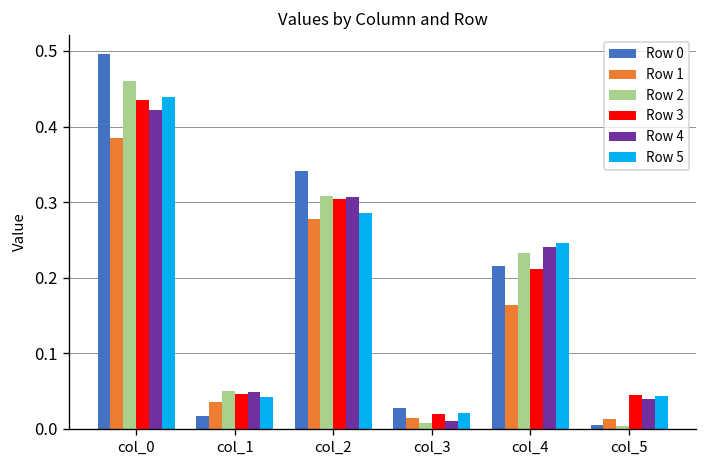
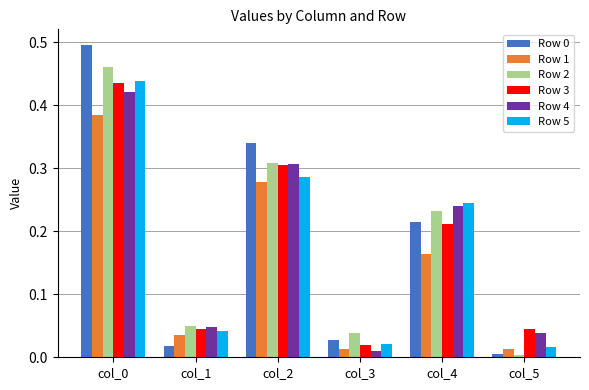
Row 2, col_3: 0.01 -> 0.04
Row 5, col_5: 0.04 -> 0.02
